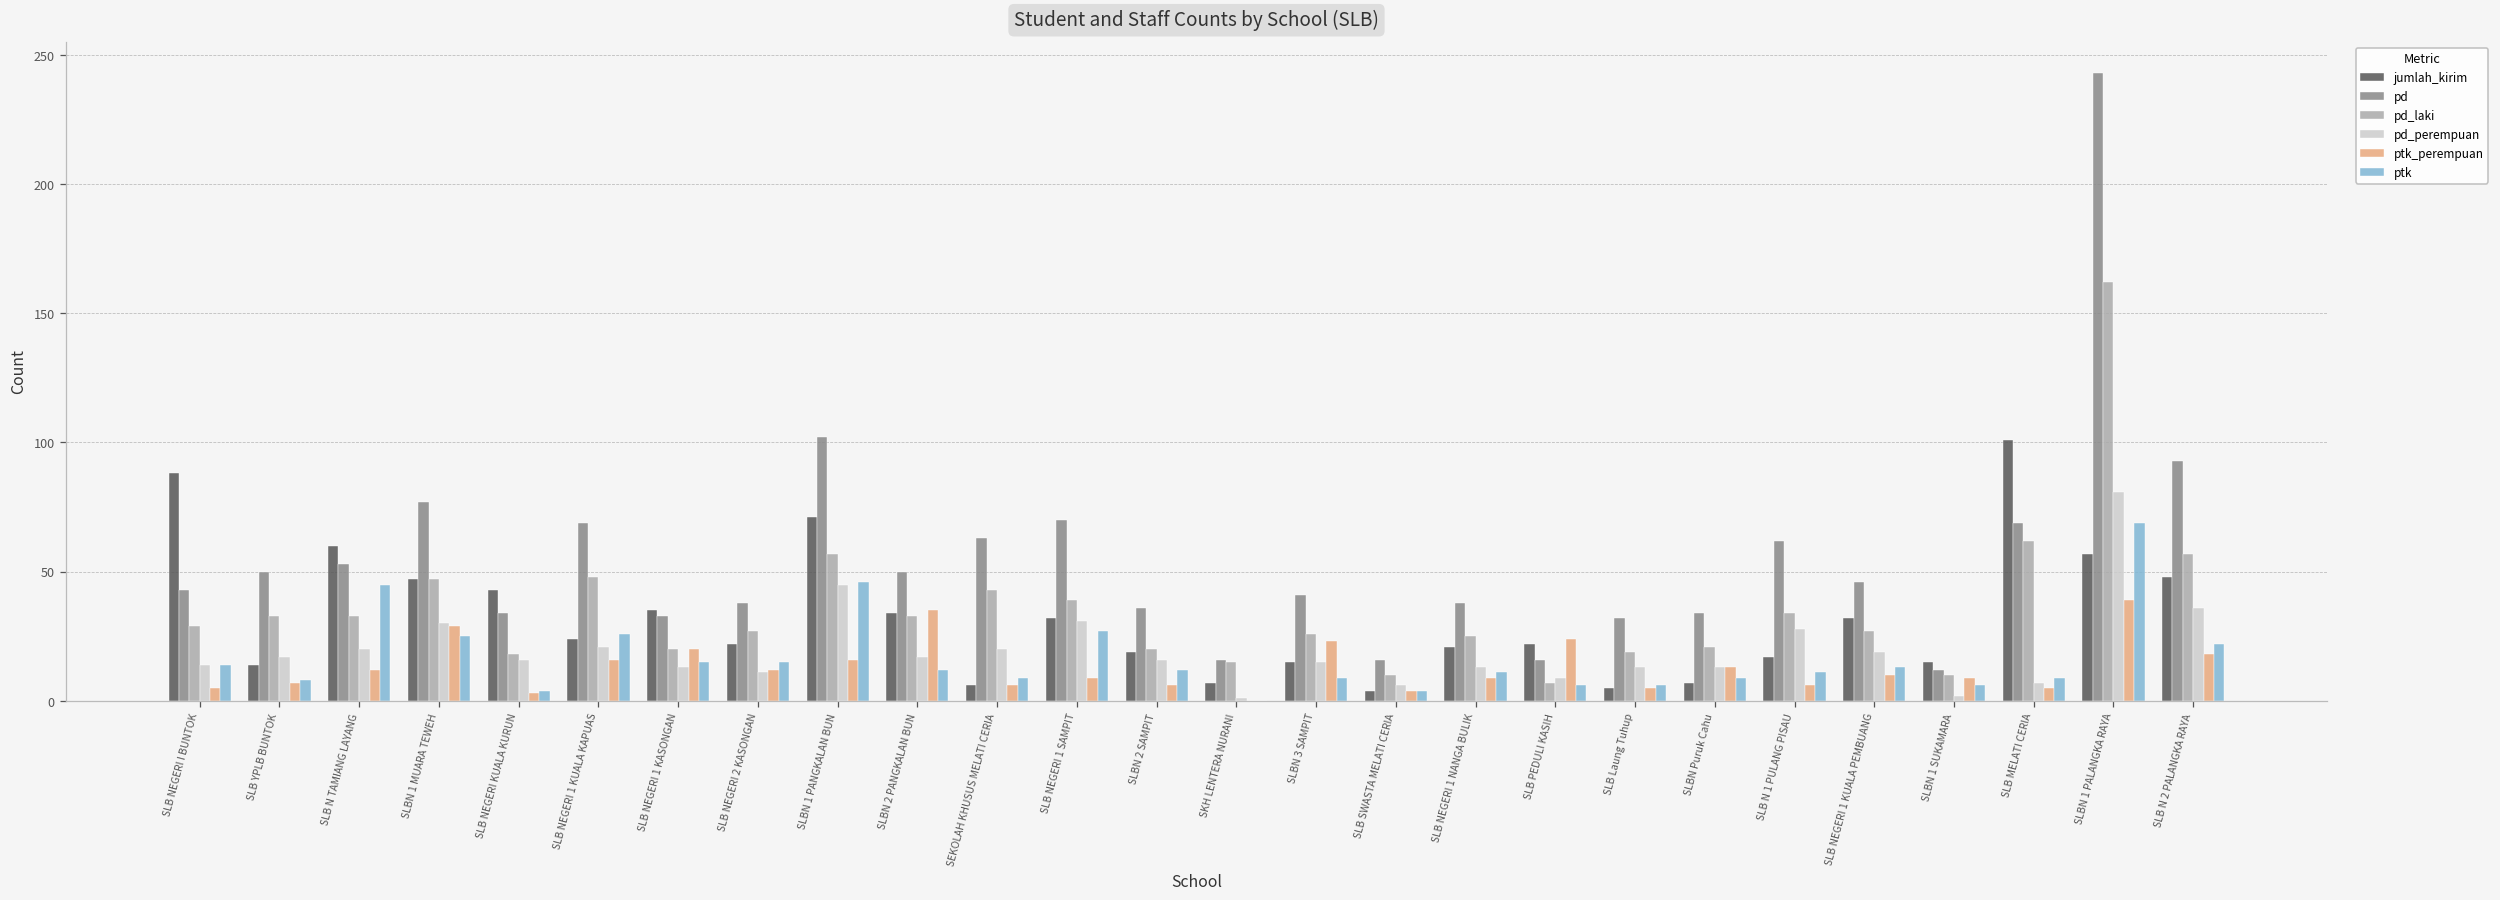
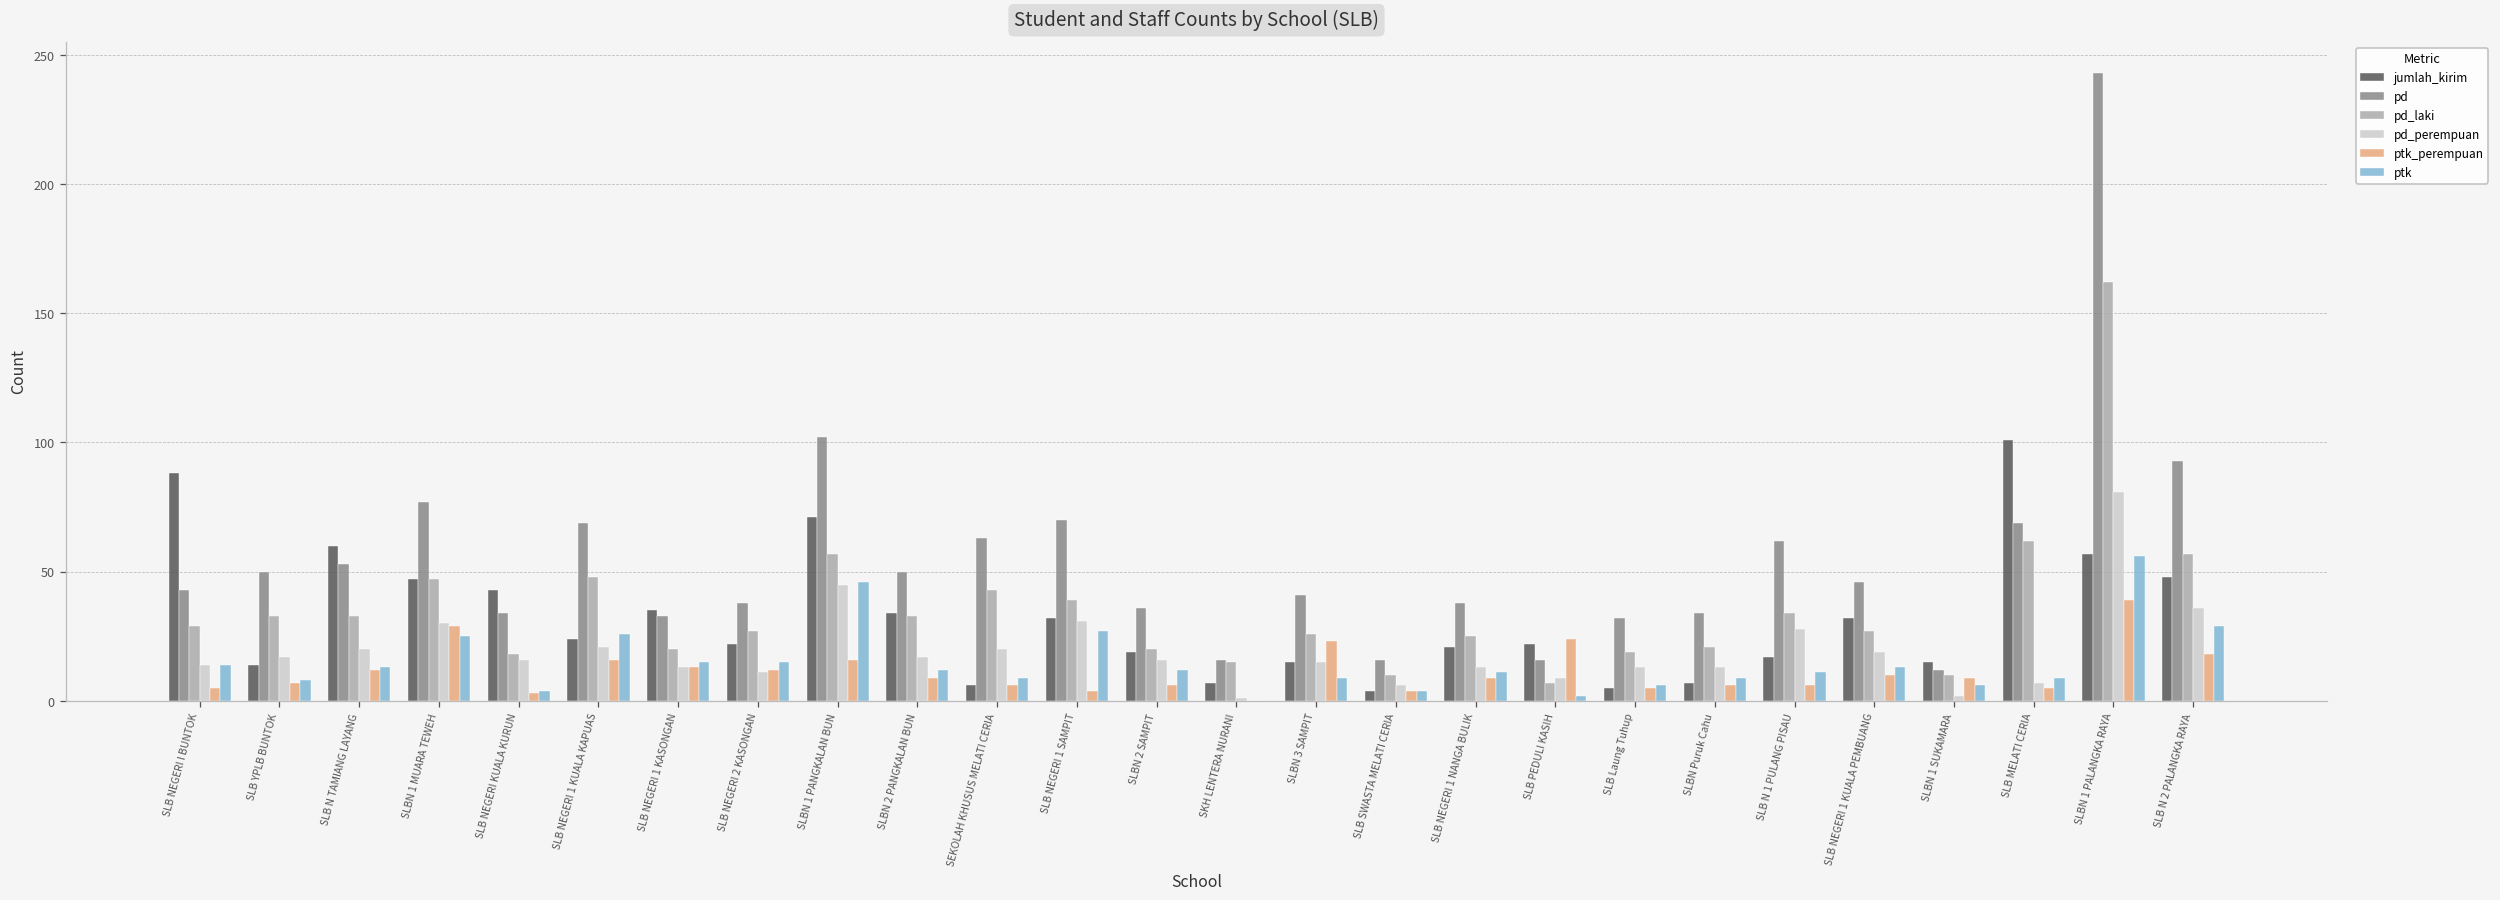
ptk, SLB N TAMIANG LAYANG: 45 -> 13
ptk_perempuan, SLB NEGERI 1 KASONGAN: 20 -> 13
ptk_perempuan, SLBN 2 PANGKALAN BUN: 35 -> 9
ptk_perempuan, SLB NEGERI 1 SAMPIT: 9 -> 4
ptk, SLB PEDULI KASIH: 6 -> 2
ptk_perempuan, SLBN Puruk Cahu: 13 -> 6
ptk, SLBN 1 PALANGKA RAYA: 69 -> 56
ptk, SLB N 2 PALANGKA RAYA: 22 -> 29
